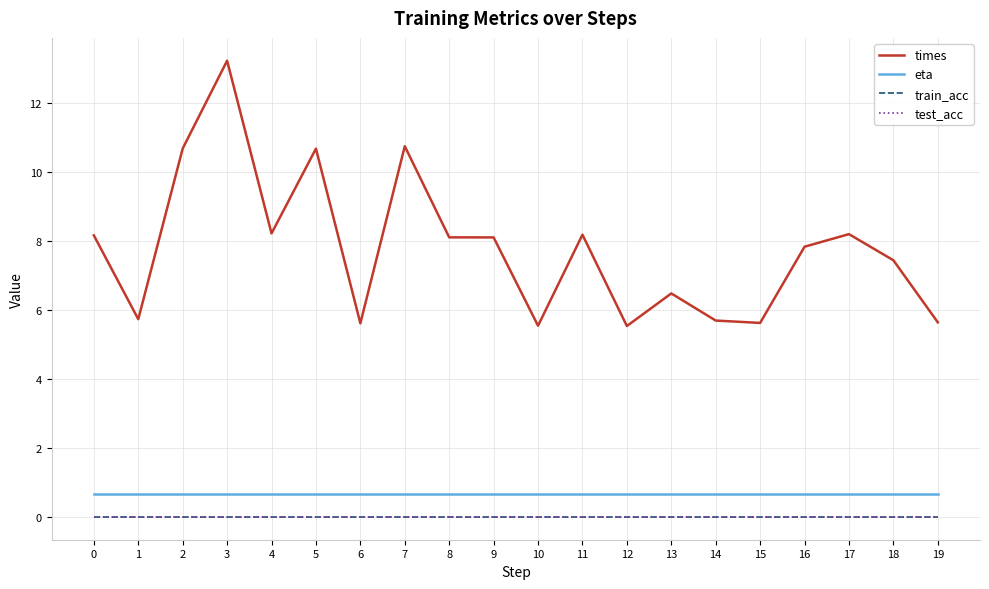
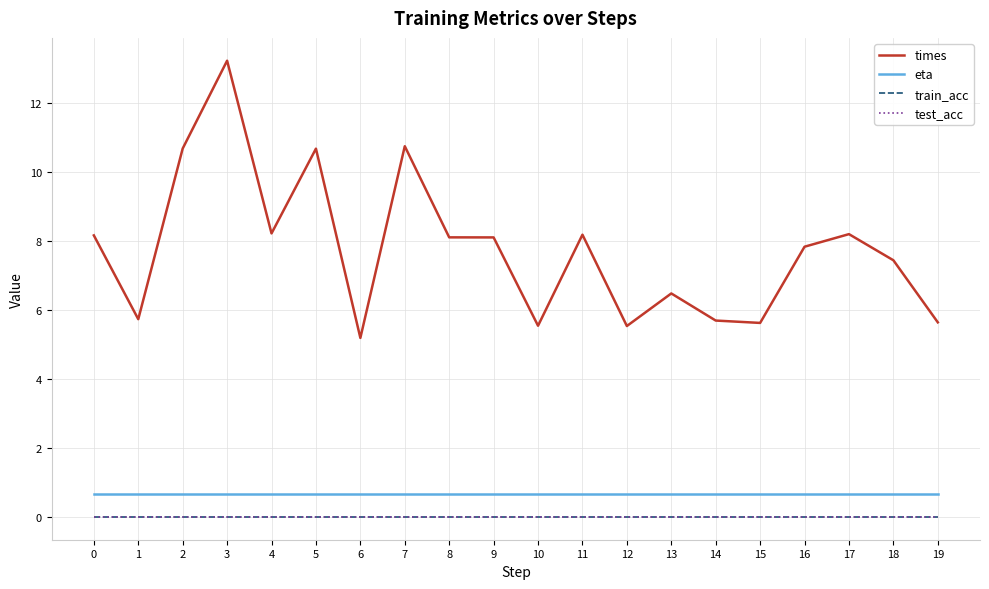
times, 6: 5.6 -> 5.2
